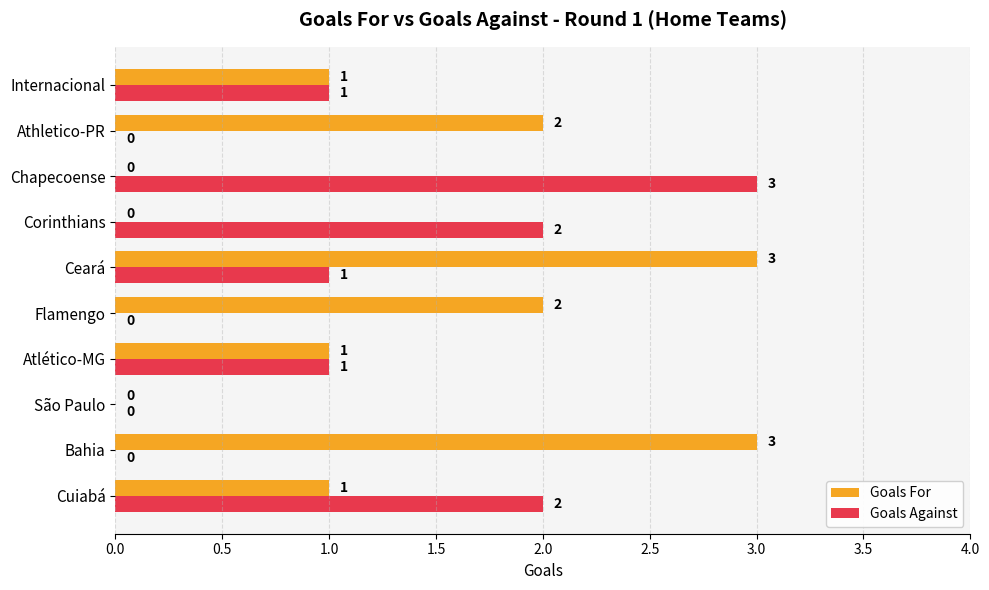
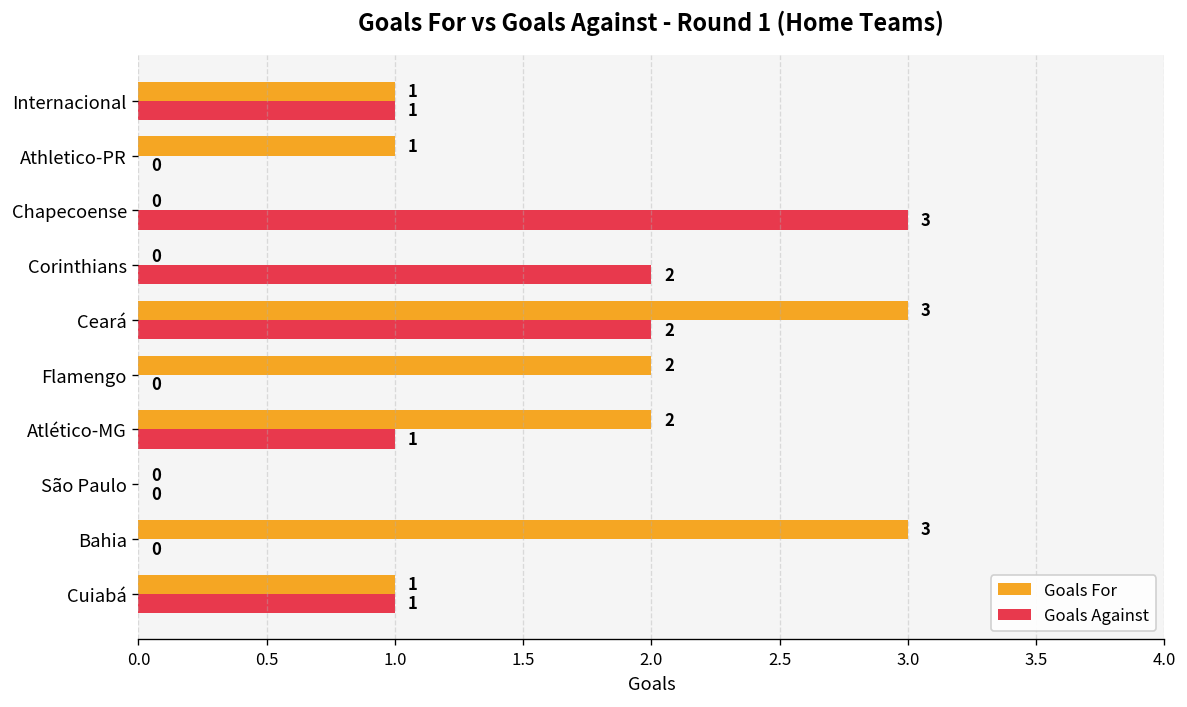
Goals For, Athletico-PR: 2 -> 1
Goals Against, Ceará: 1 -> 2
Goals For, Atlético-MG: 1 -> 2
Goals Against, Cuiabá: 2 -> 1
